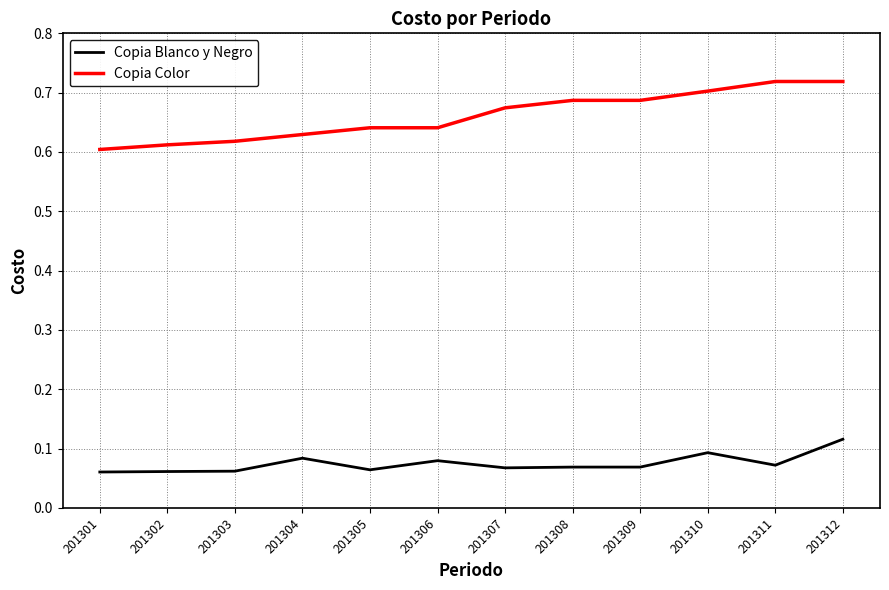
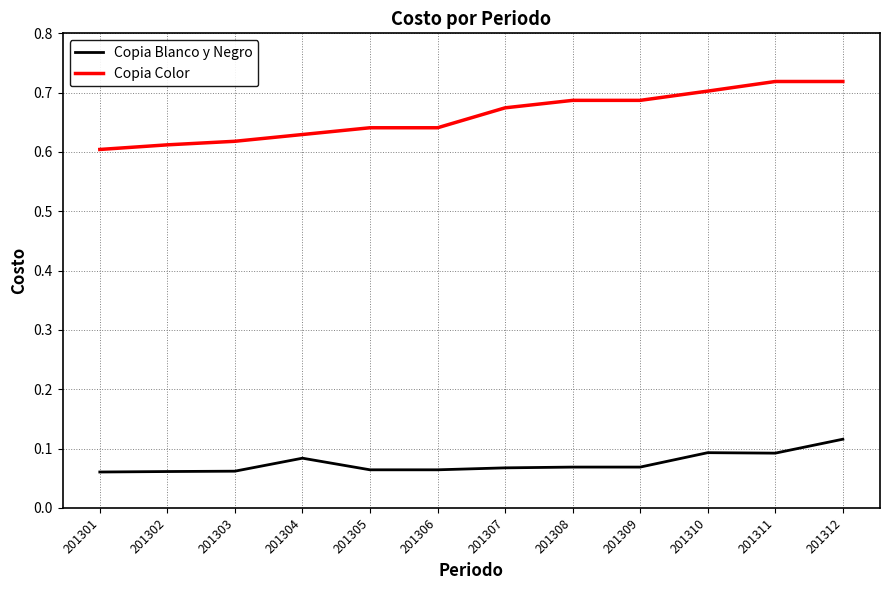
Copia Blanco y Negro, 201306: 0.08 -> 0.06
Copia Blanco y Negro, 201311: 0.07 -> 0.09
